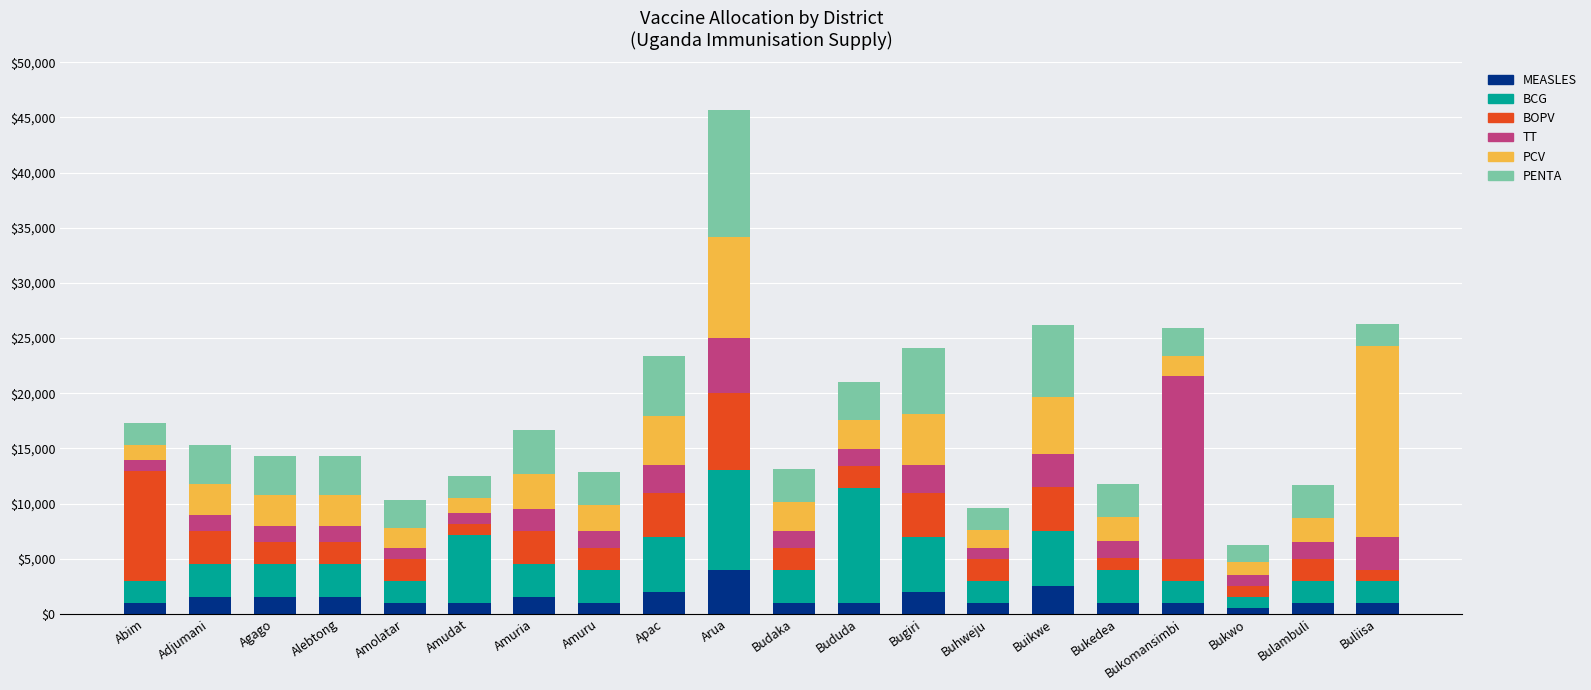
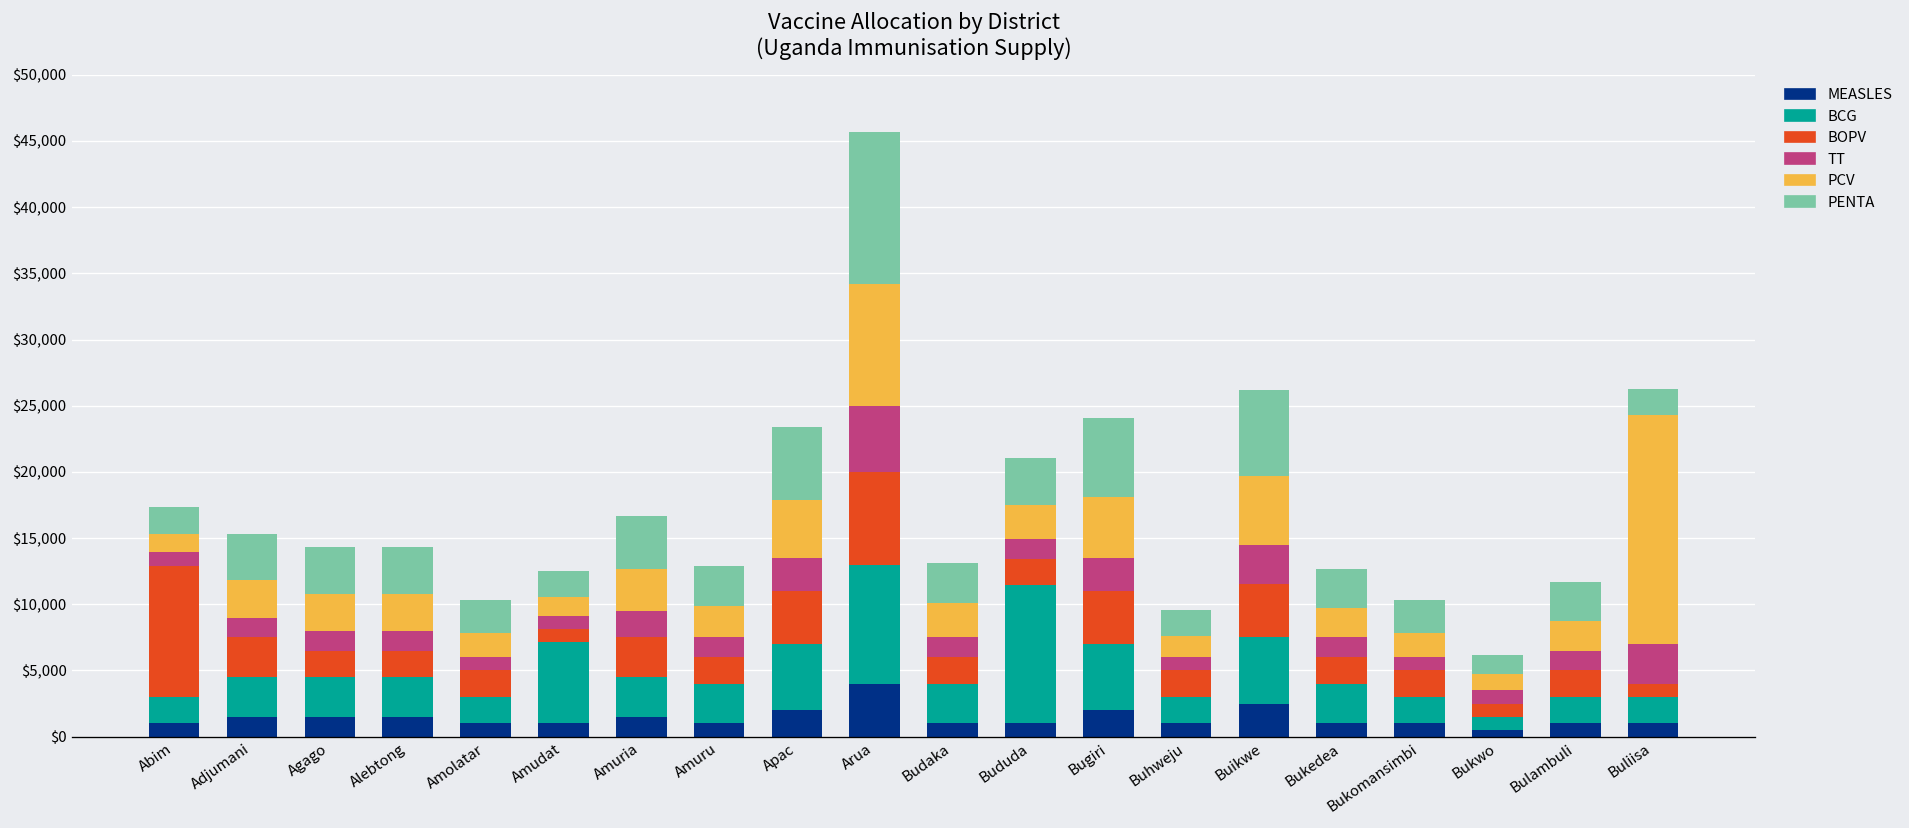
BOPV, Bukedea: $1,100 -> $2,000
TT, Bukomansimbi: $16,600 -> $1,000
